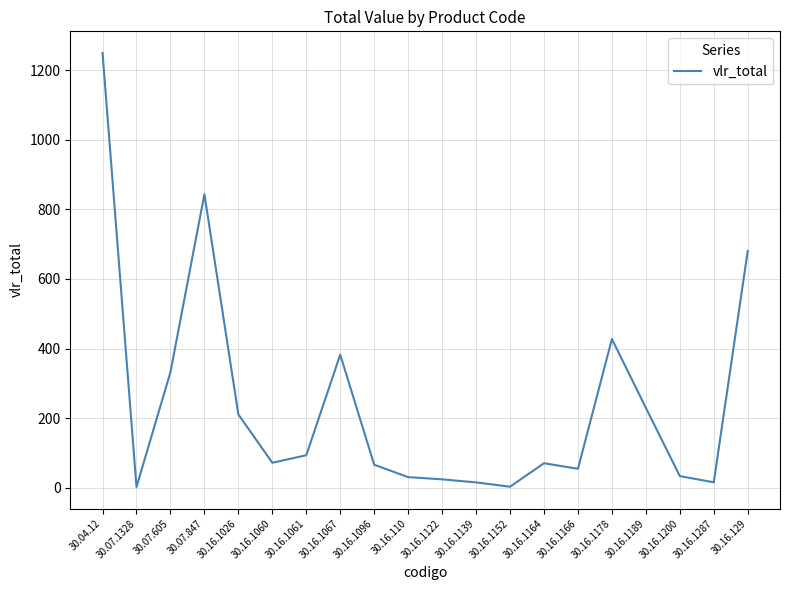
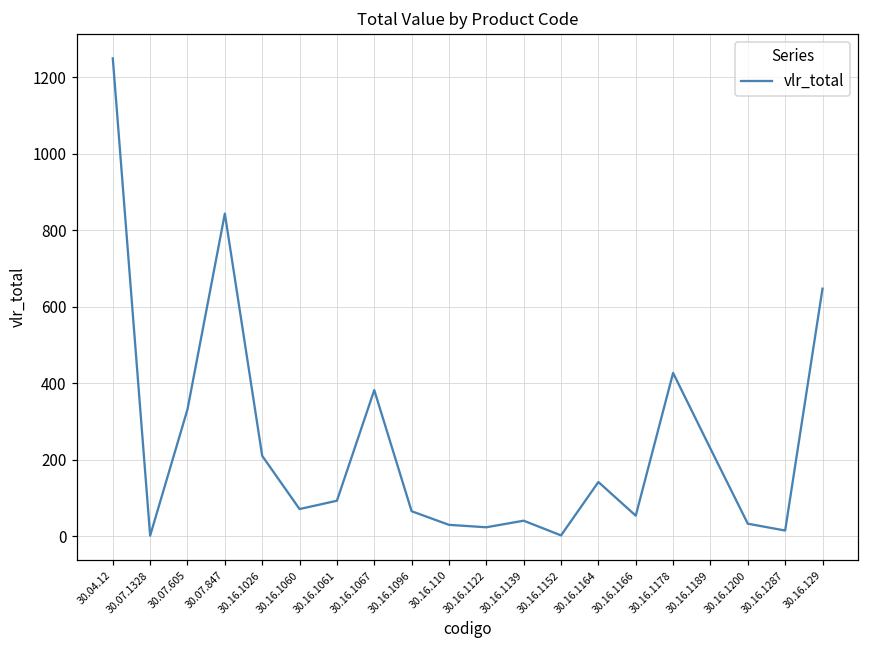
30.16.1139: 10 -> 40
30.16.1164: 70 -> 140
30.16.129: 680 -> 650
